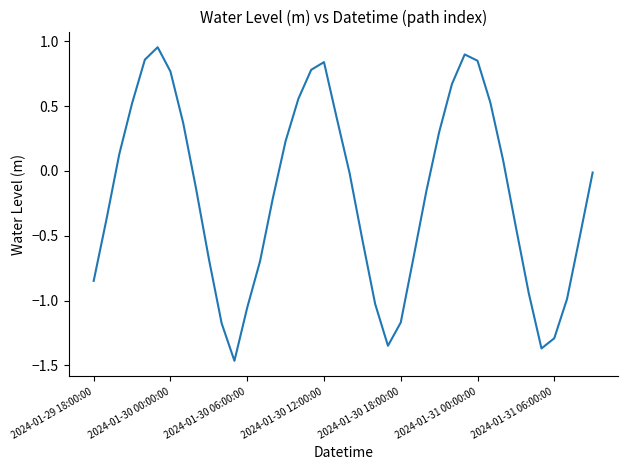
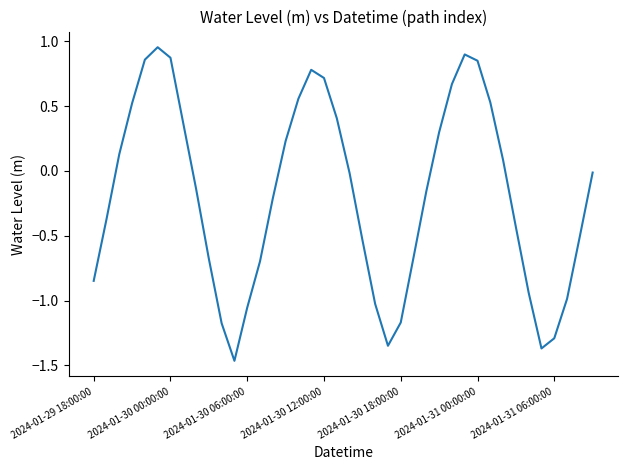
2024-01-30 00:00:00: 0.77 -> 0.87
2024-01-30 12:00:00: 0.84 -> 0.72
